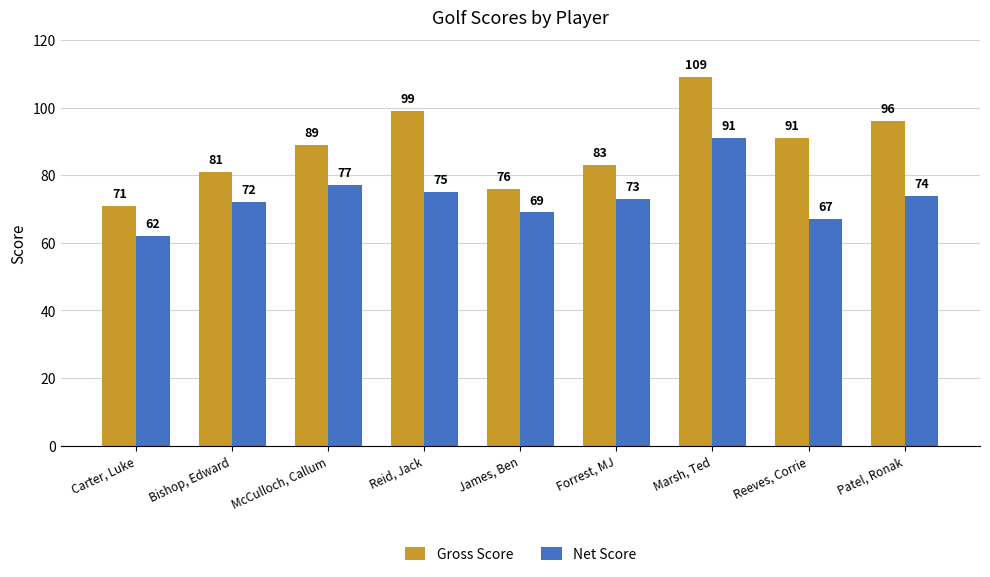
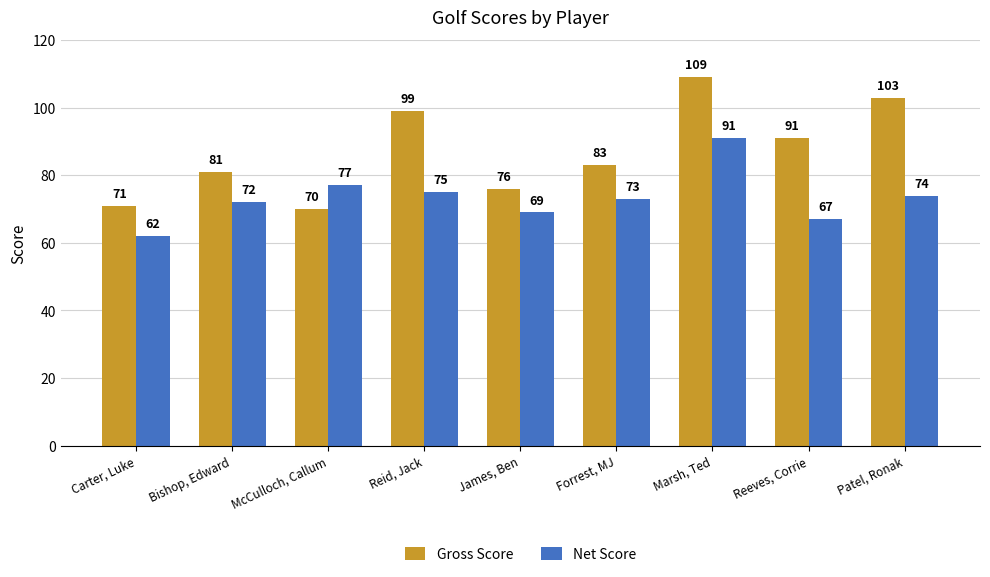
Gross Score, McCulloch, Callum: 89 -> 70
Gross Score, Patel, Ronak: 96 -> 103
